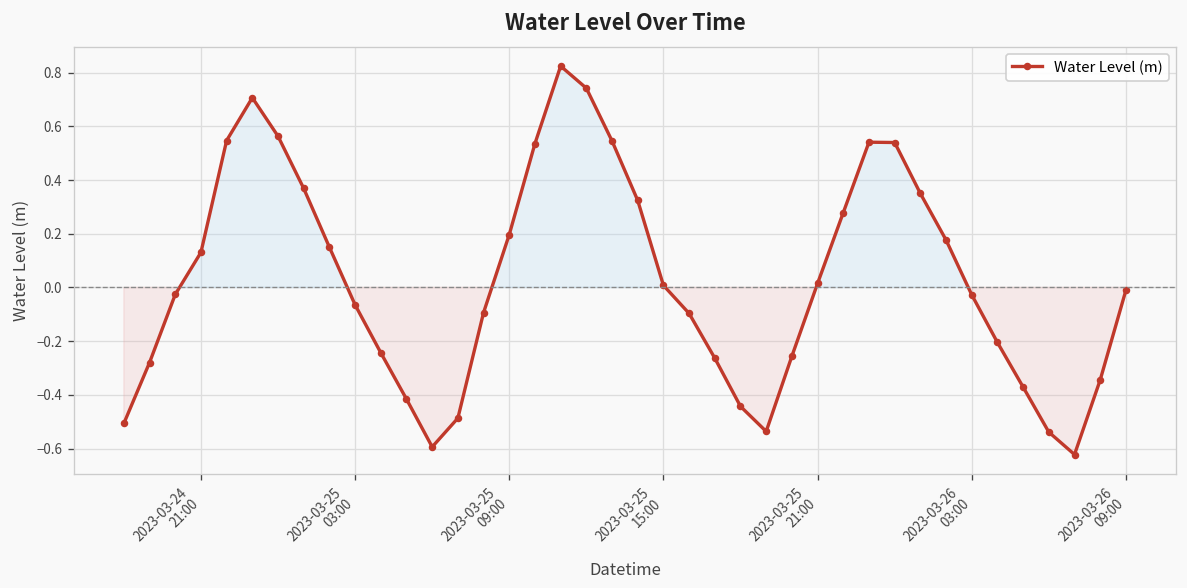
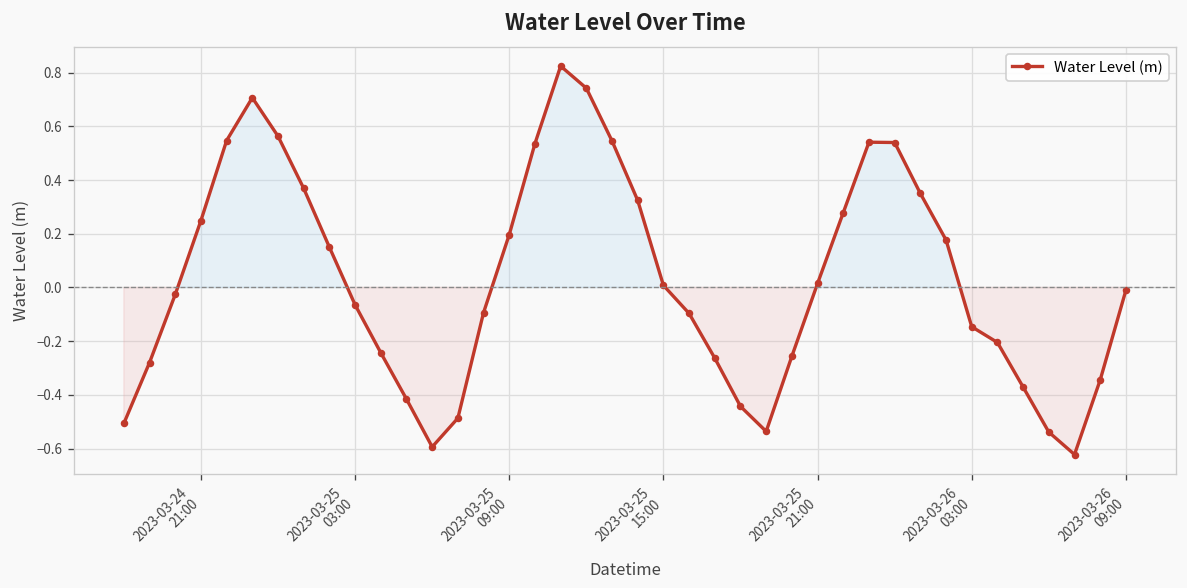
2023-03-24 21:00: 0.13 -> 0.25
2023-03-26 03:00: -0.03 -> -0.15
